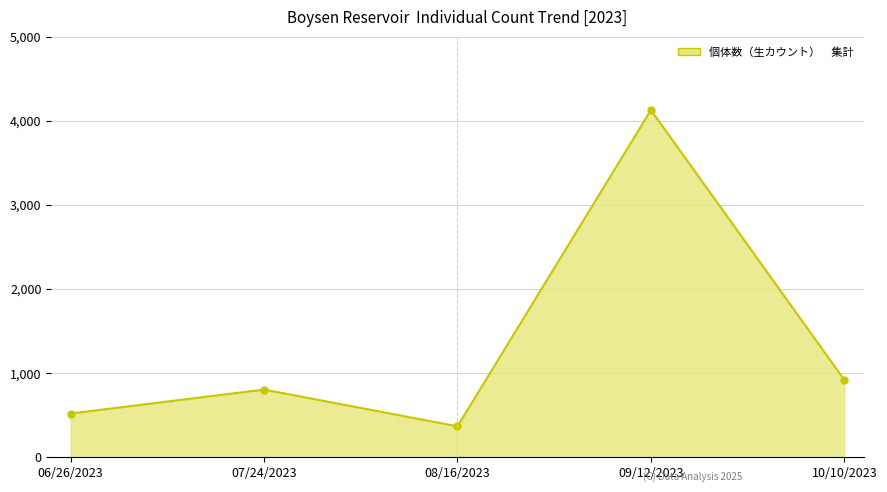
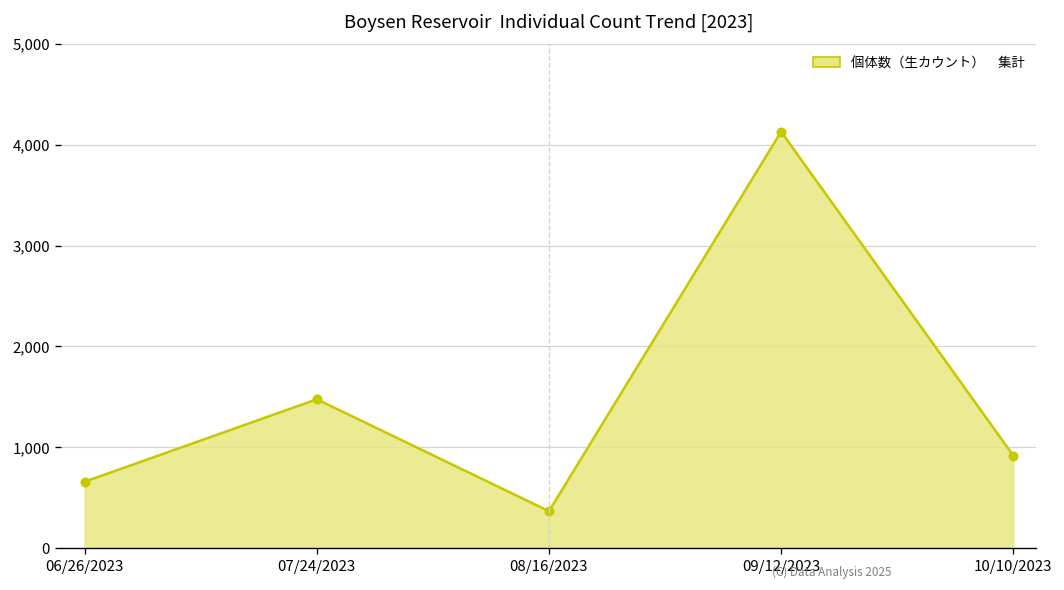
06/26/2023: 500 -> 700
07/24/2023: 800 -> 1,500
